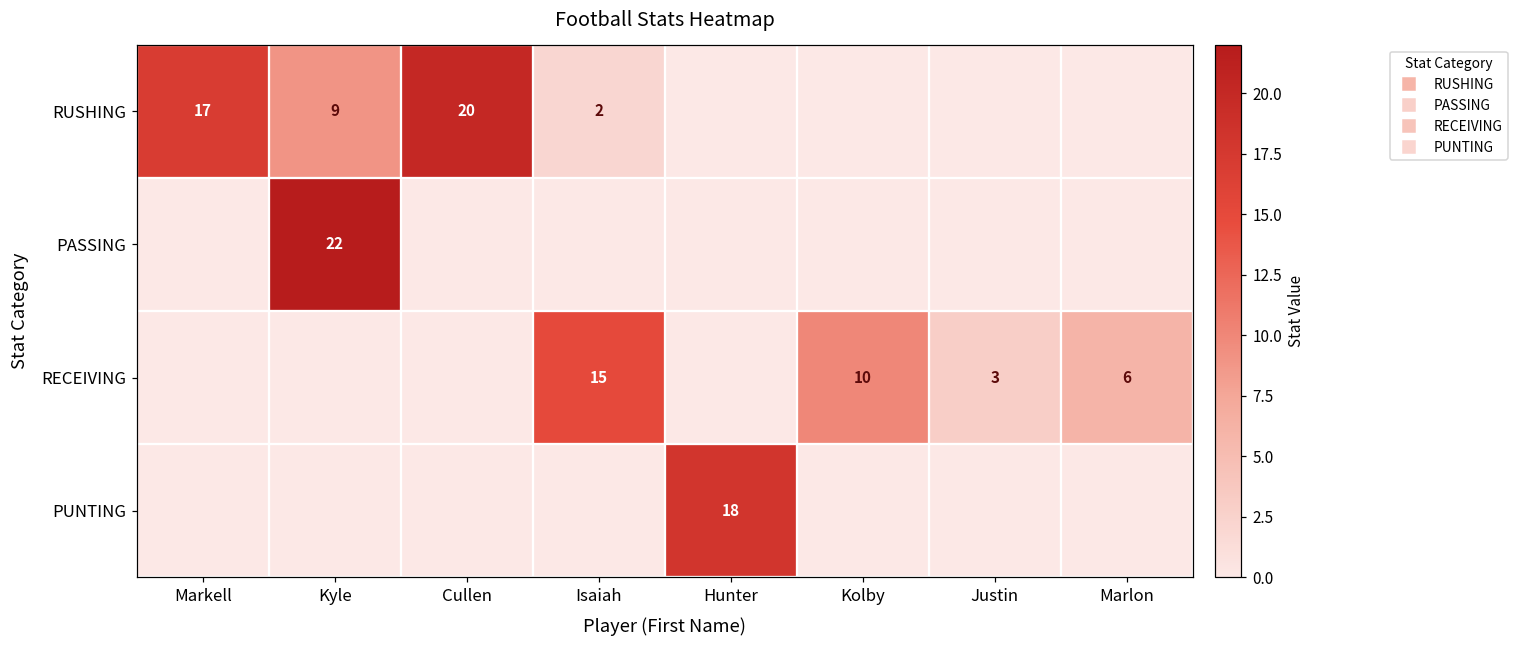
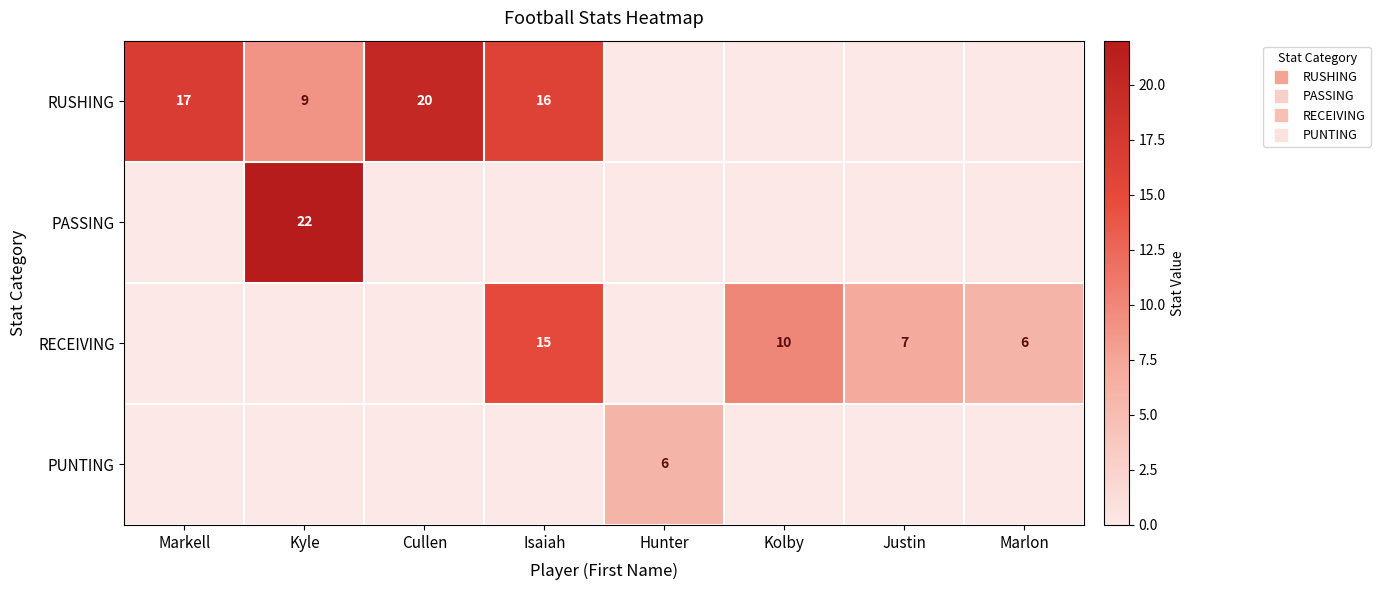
RUSHING, Isaiah: 2 -> 16
RECEIVING, Justin: 3 -> 7
PUNTING, Hunter: 18 -> 6
